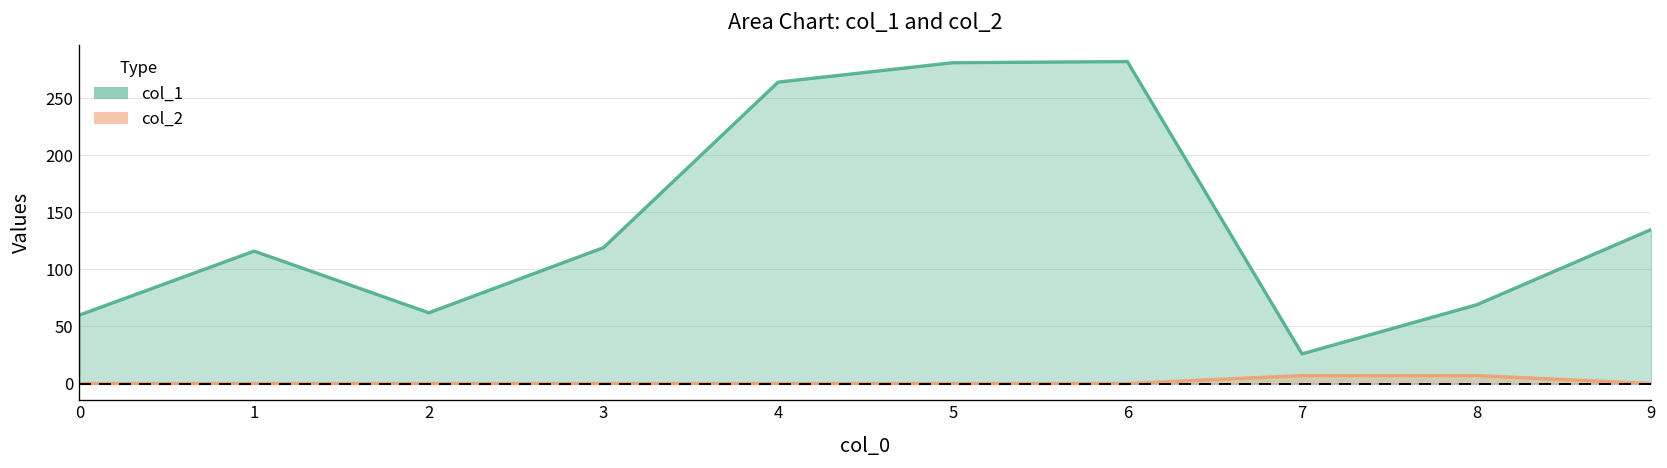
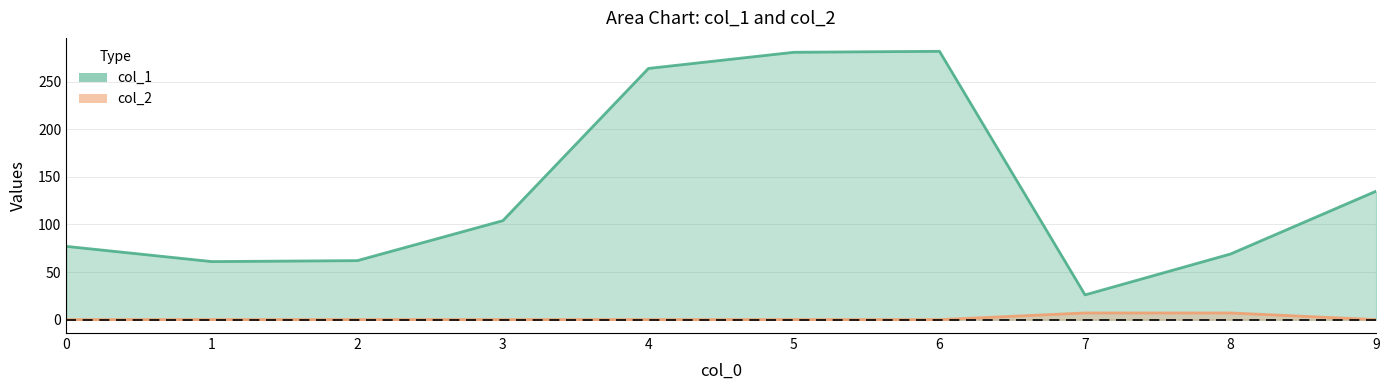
col_1, 0: 60 -> 80
col_1, 1: 120 -> 60
col_1, 3: 120 -> 100
